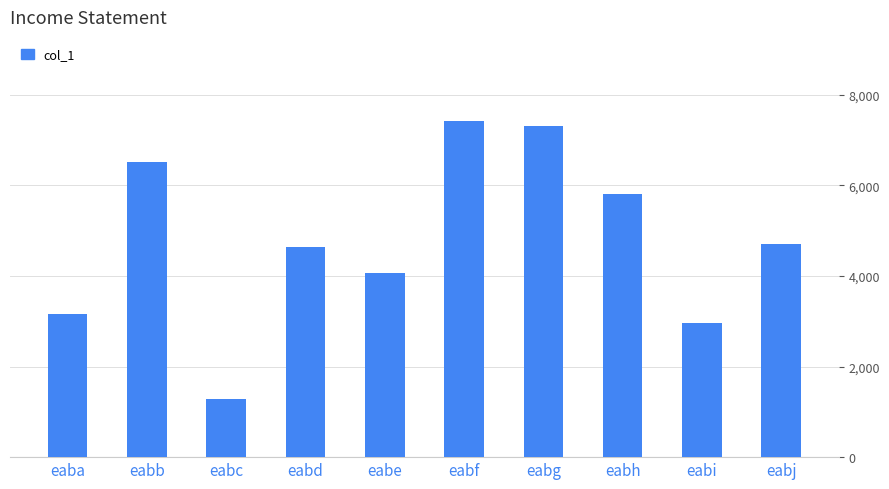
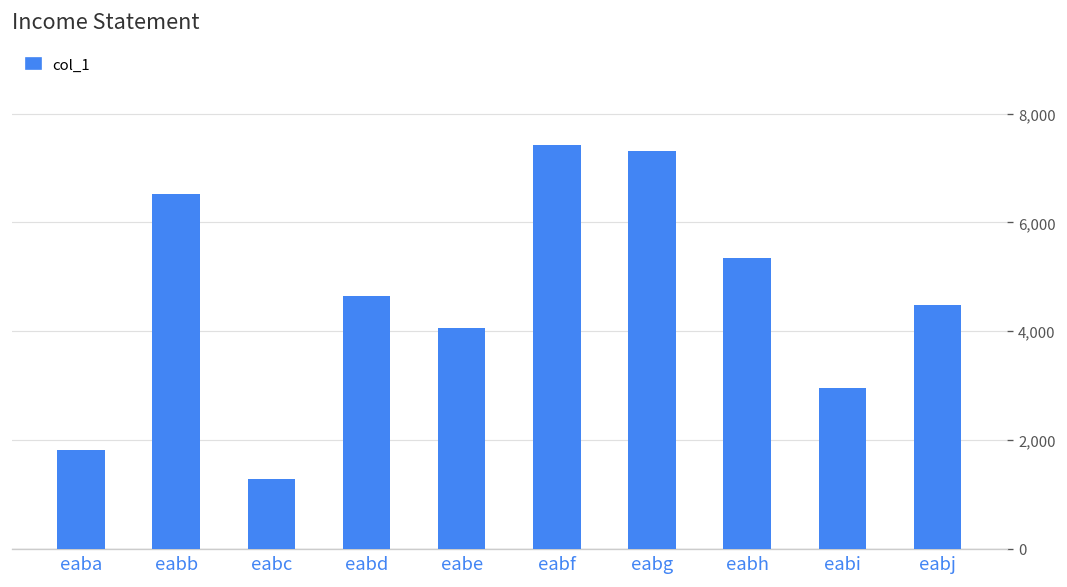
eaba: 3,200 -> 1,800
eabh: 5,800 -> 5,400
eabj: 4,700 -> 4,500
